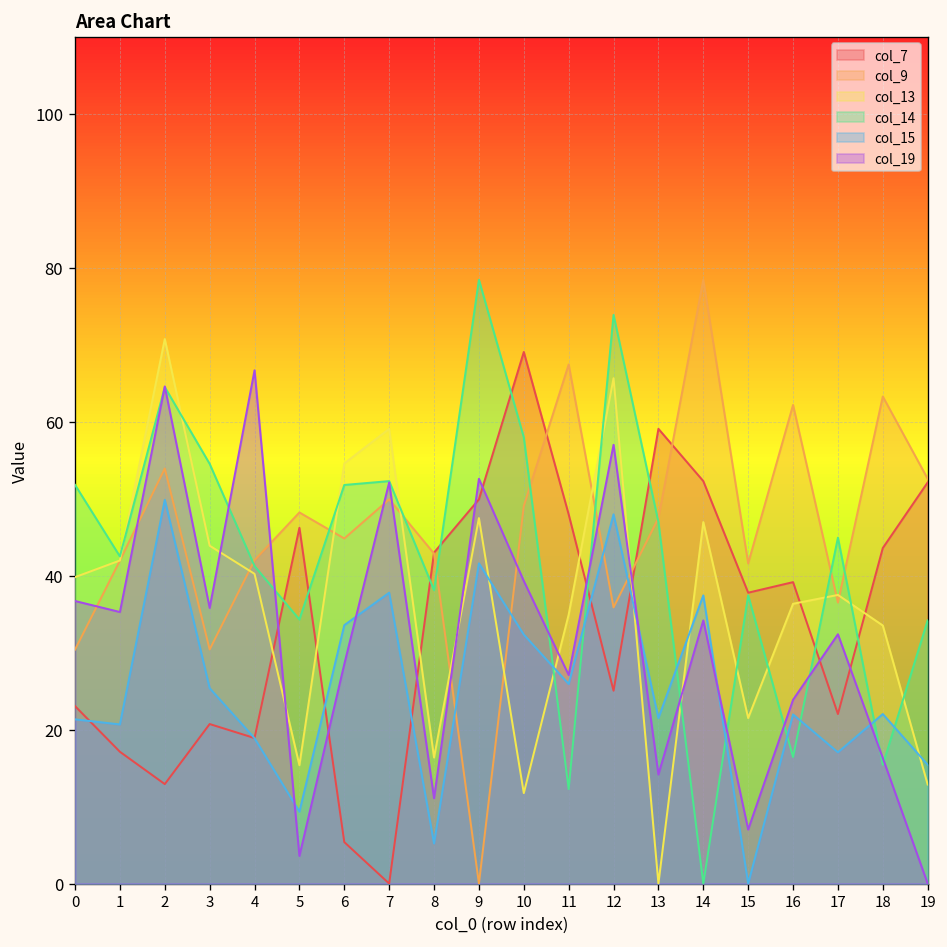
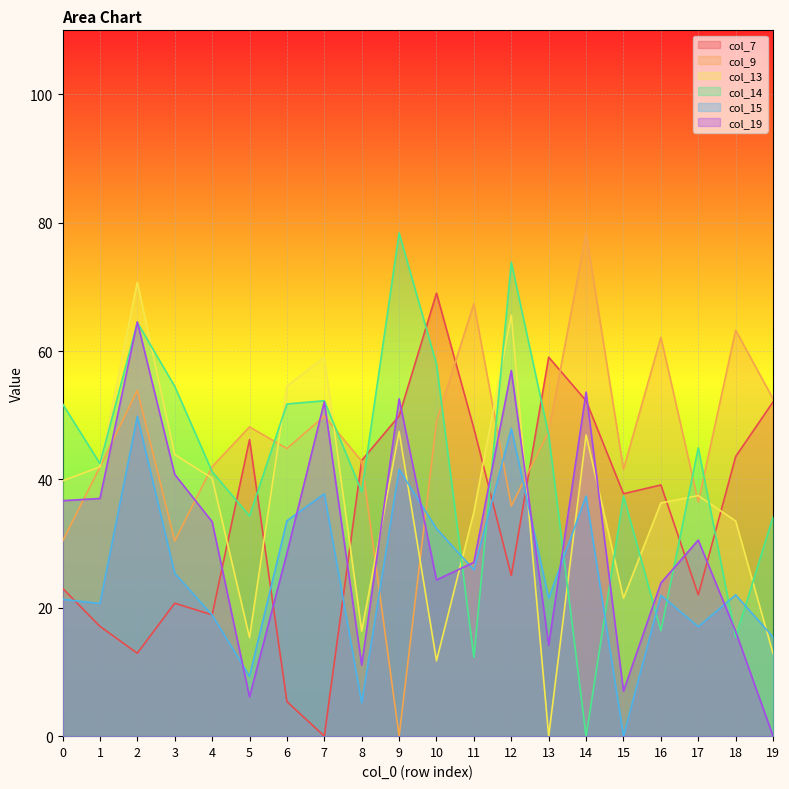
col_19, 1: 35 -> 37
col_19, 3: 36 -> 41
col_19, 4: 67 -> 33
col_19, 5: 4 -> 6
col_19, 10: 39 -> 24
col_19, 14: 34 -> 54
col_19, 17: 32 -> 31
